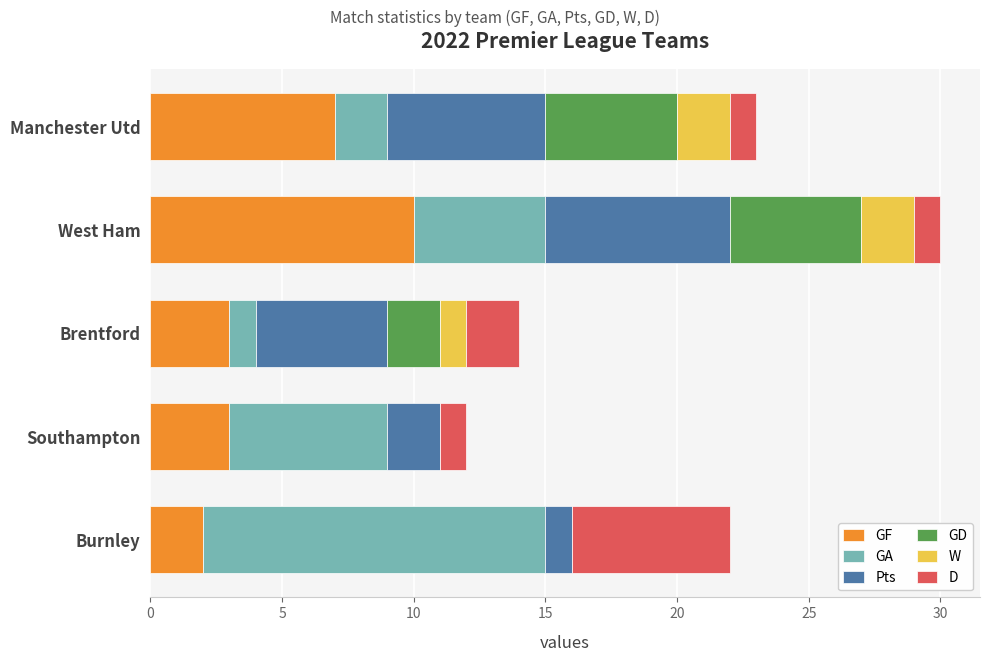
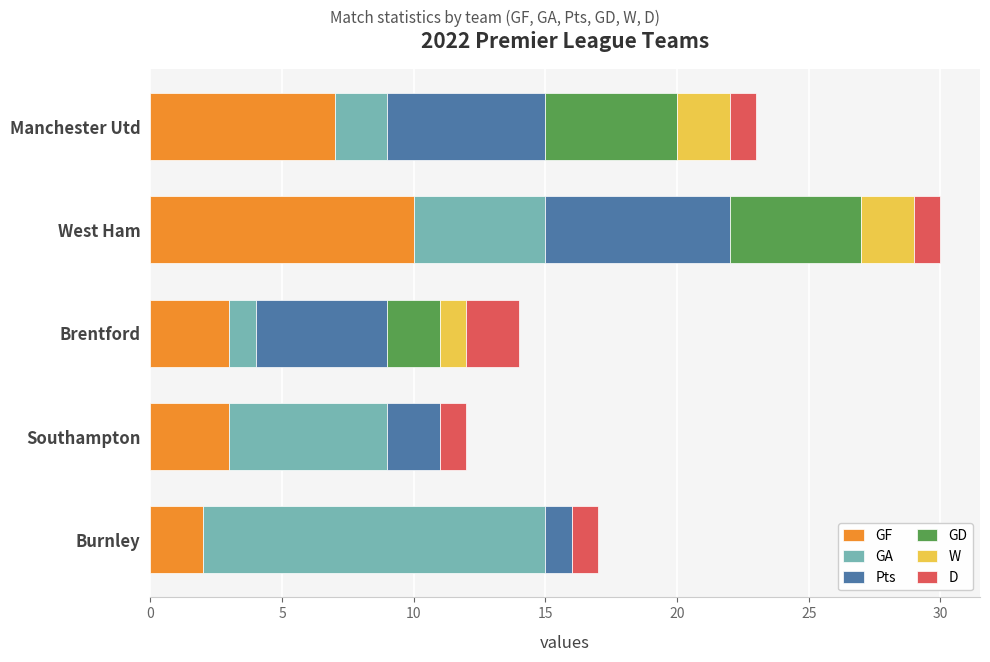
D, Burnley: 6 -> 1
